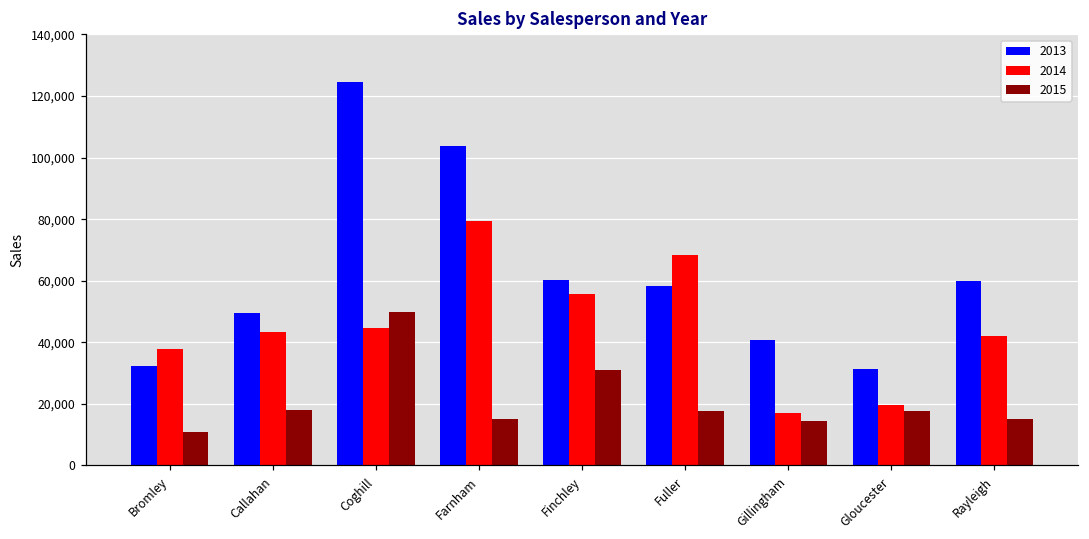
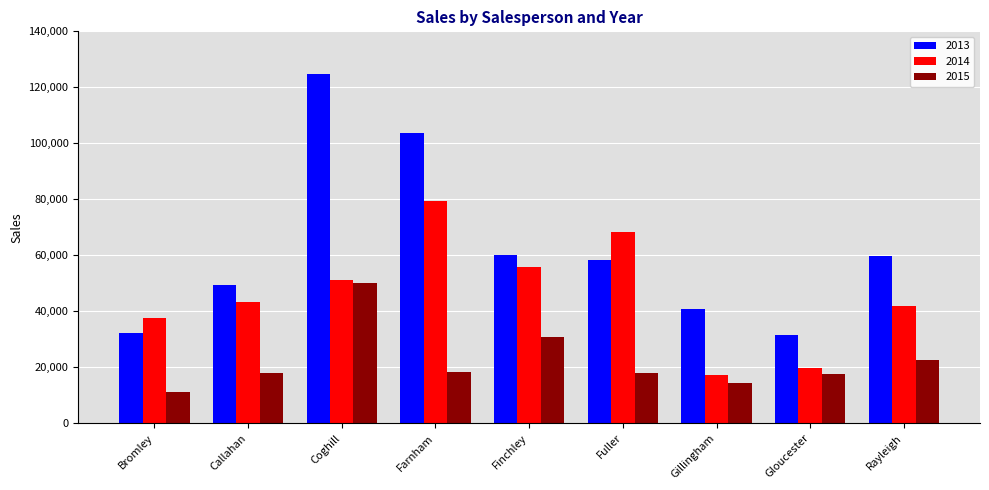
2014, Coghill: 45,000 -> 51,000
2015, Farnham: 15,000 -> 18,000
2015, Rayleigh: 15,000 -> 23,000
